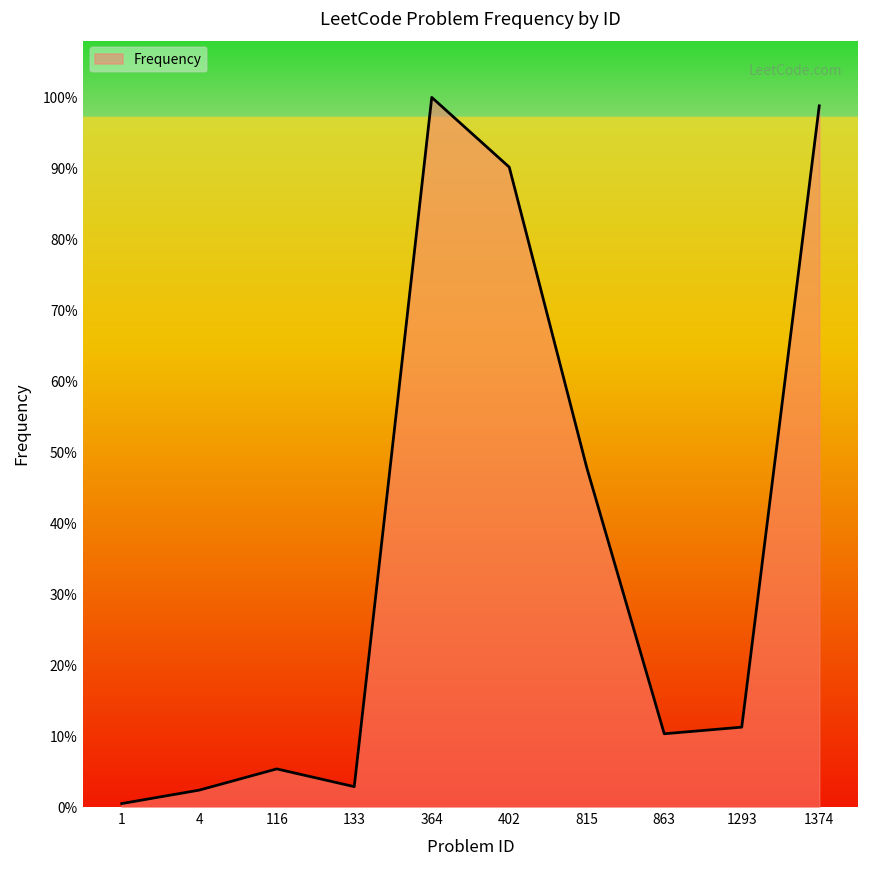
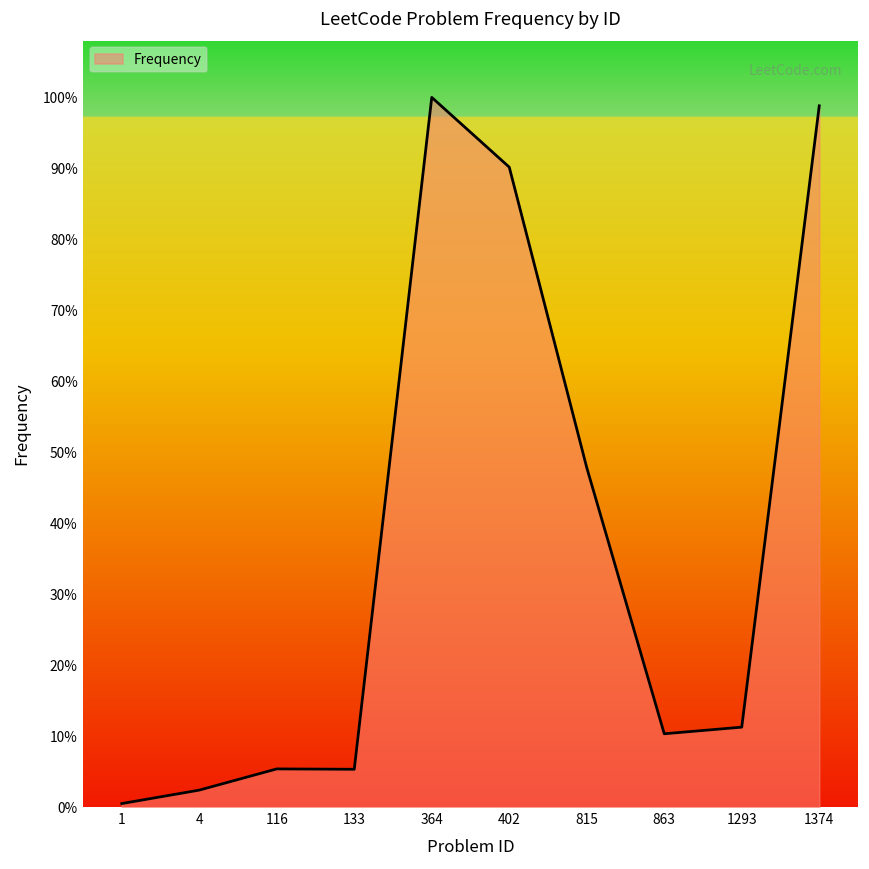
133: 3% -> 5%
